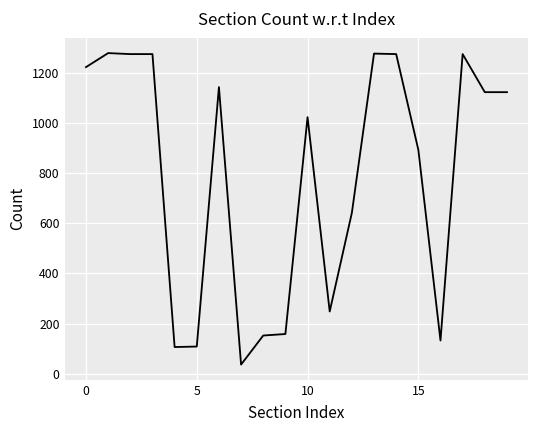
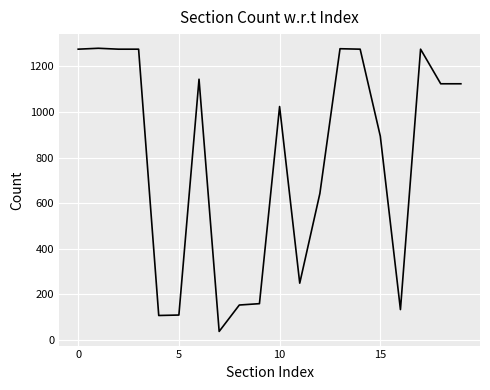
0: 1220 -> 1280
